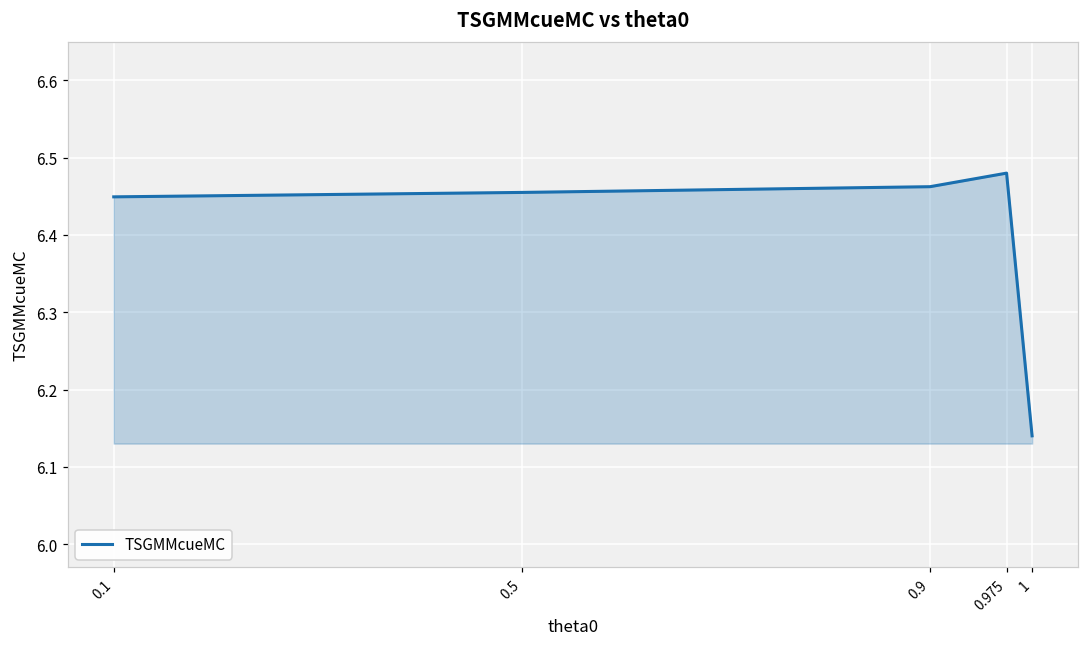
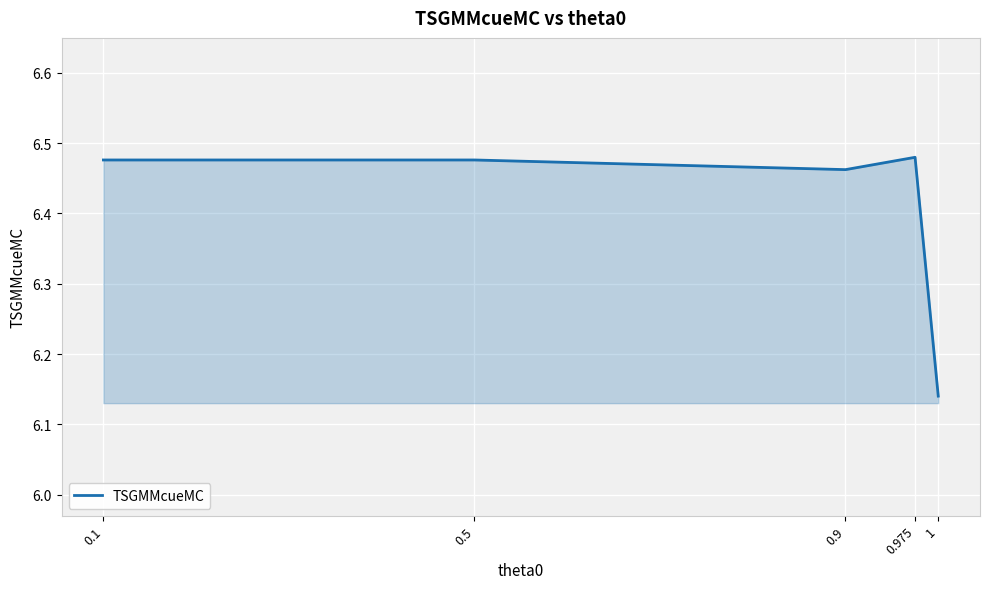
0.1: 6.45 -> 6.48
0.5: 6.45 -> 6.48
